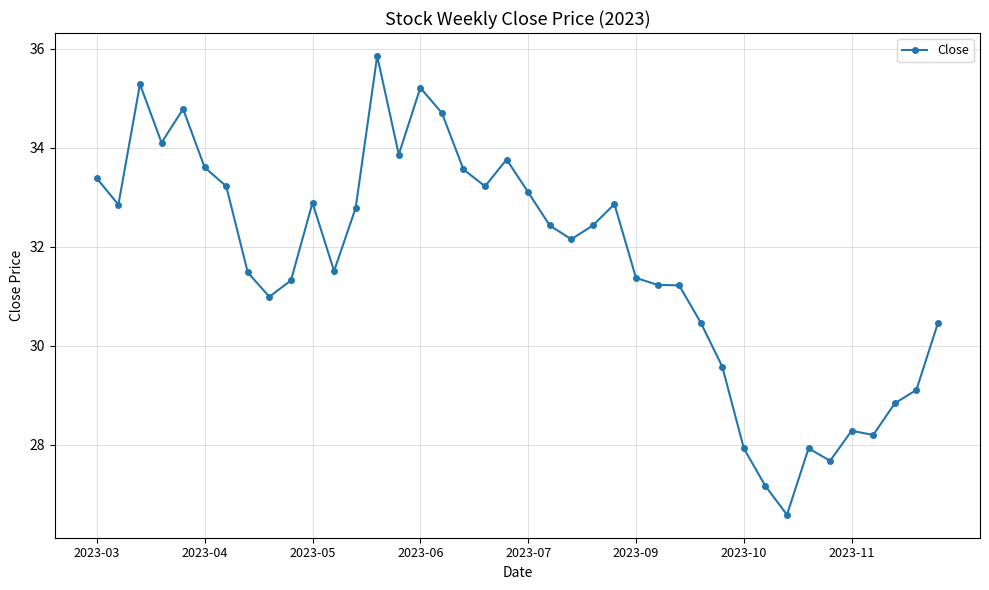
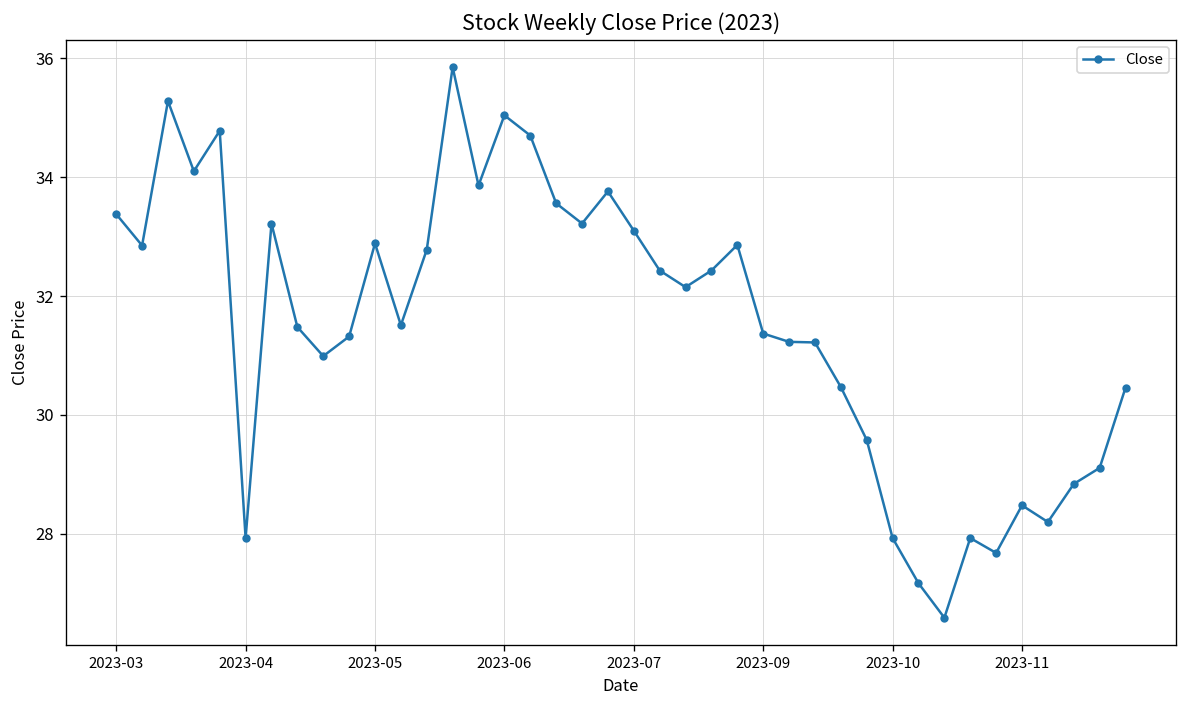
2023-04: 33.6 -> 27.9
2023-06: 35.2 -> 35.0
2023-11: 28.3 -> 28.5
